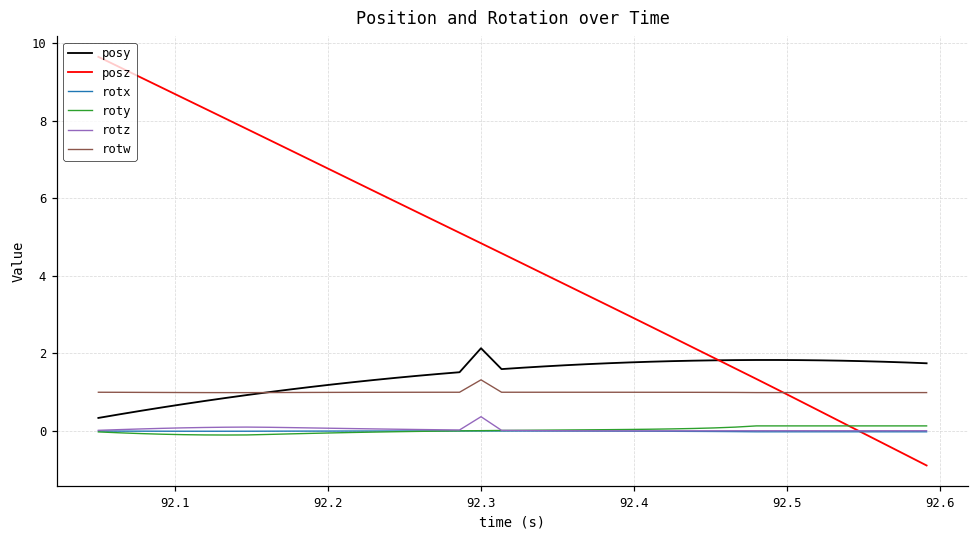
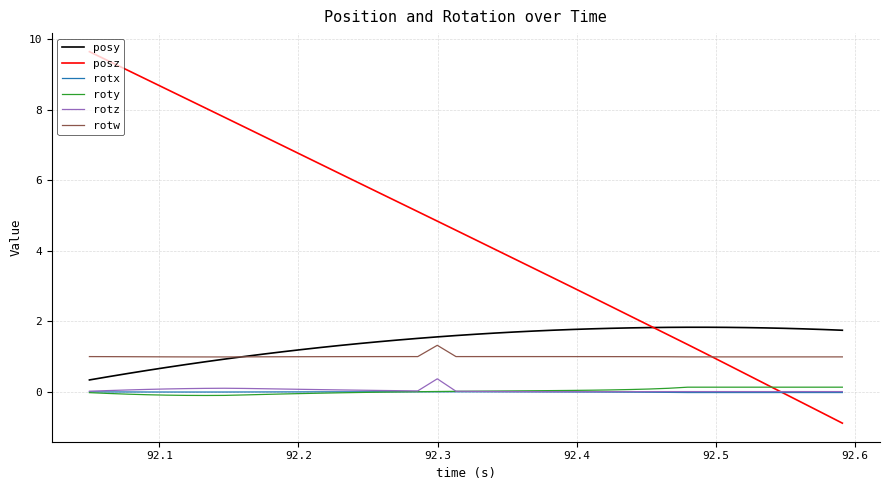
posy, 92.3: 2.1 -> 1.6
